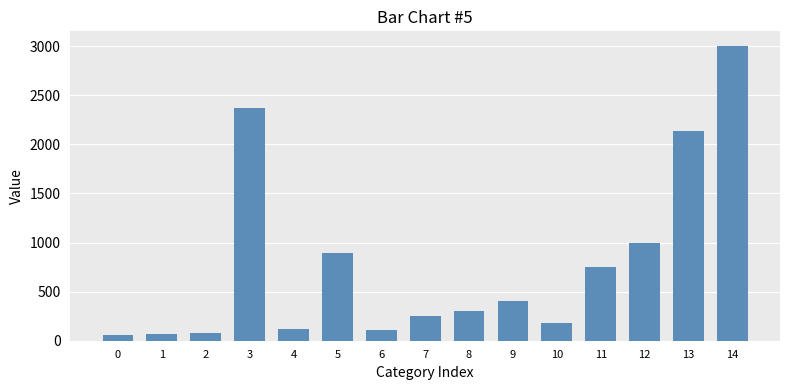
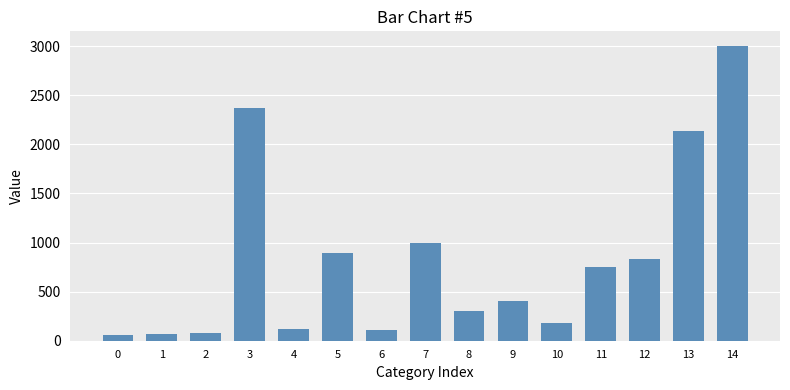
7: 300 -> 1000
12: 1000 -> 800
